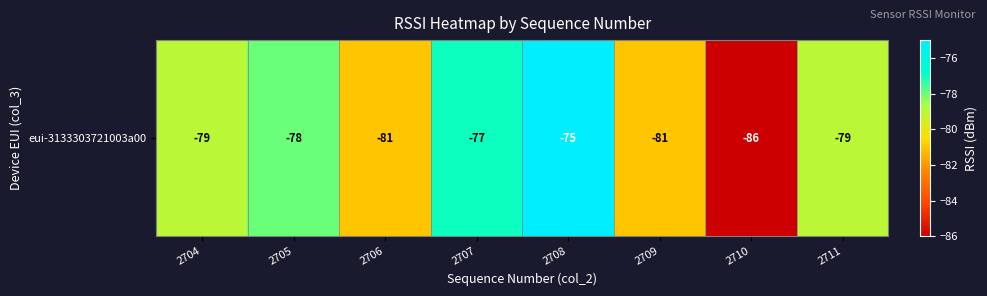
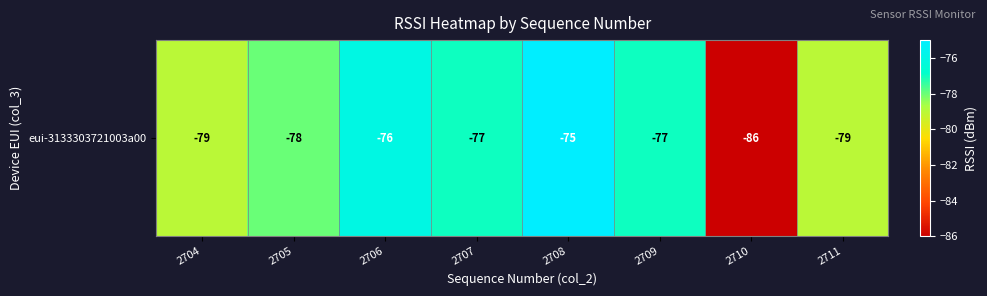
eui-3133303721003a00, 2706: -81 -> -76
eui-3133303721003a00, 2709: -81 -> -77
